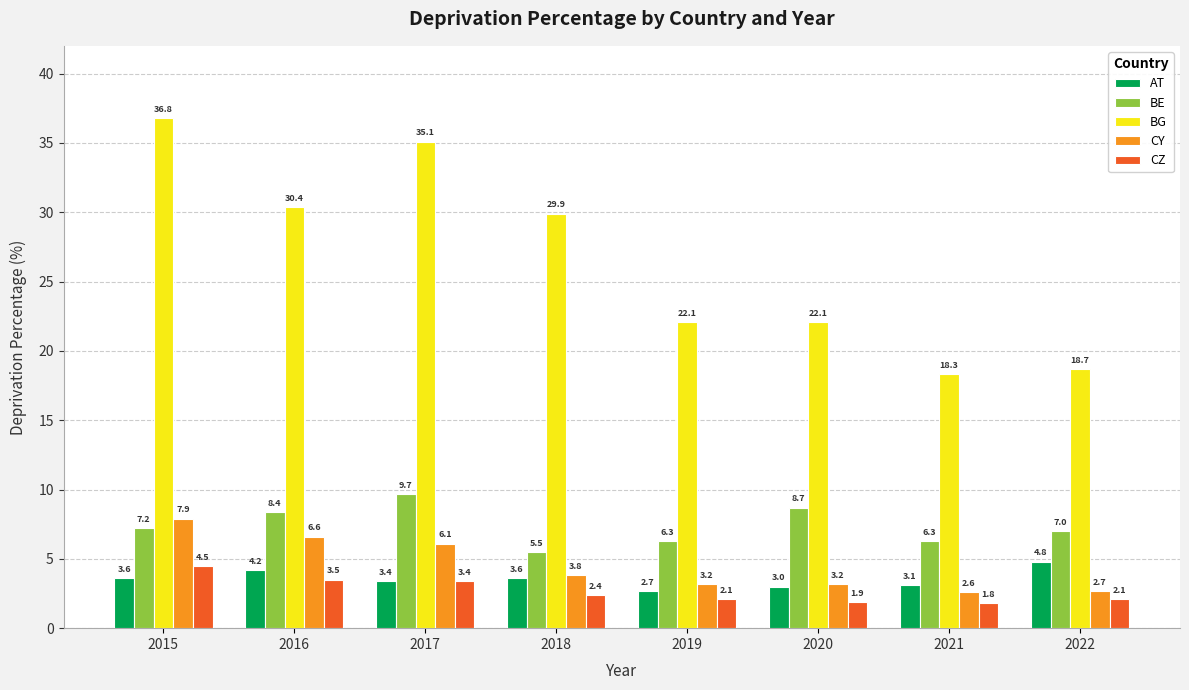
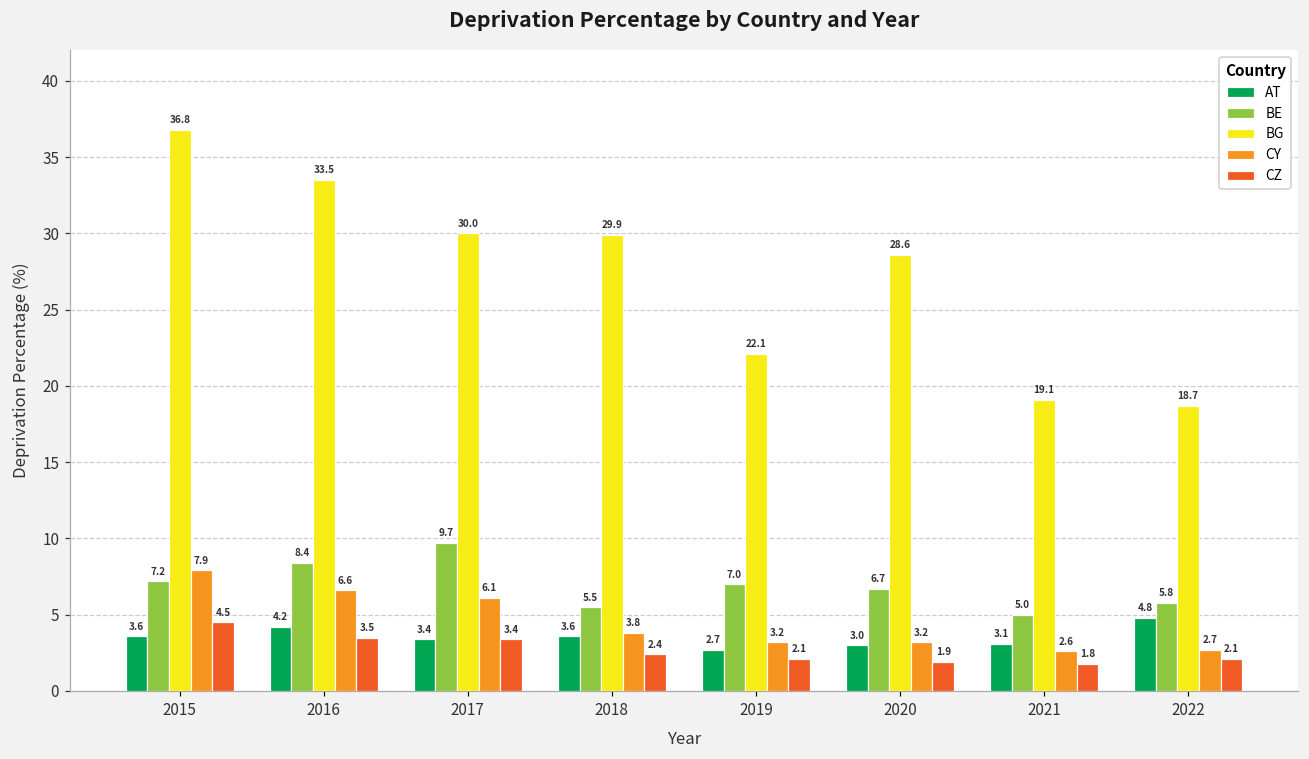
BG, 2016: 30.4 -> 33.5
BG, 2017: 35.1 -> 30.0
BE, 2019: 6.3 -> 7.0
BE, 2020: 8.7 -> 6.7
BG, 2020: 22.1 -> 28.6
BE, 2021: 6.3 -> 5.0
BG, 2021: 18.3 -> 19.1
BE, 2022: 7.0 -> 5.8
